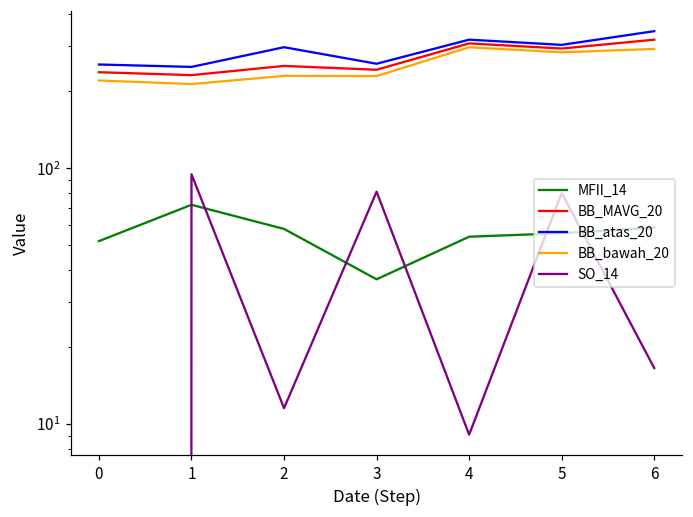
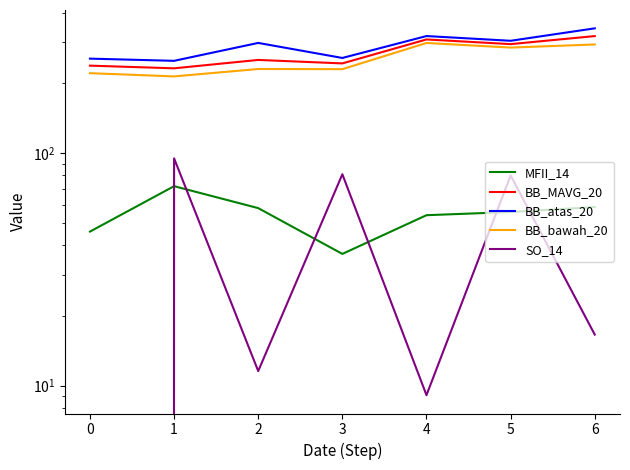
MFII_14, 0: 52 -> 46
